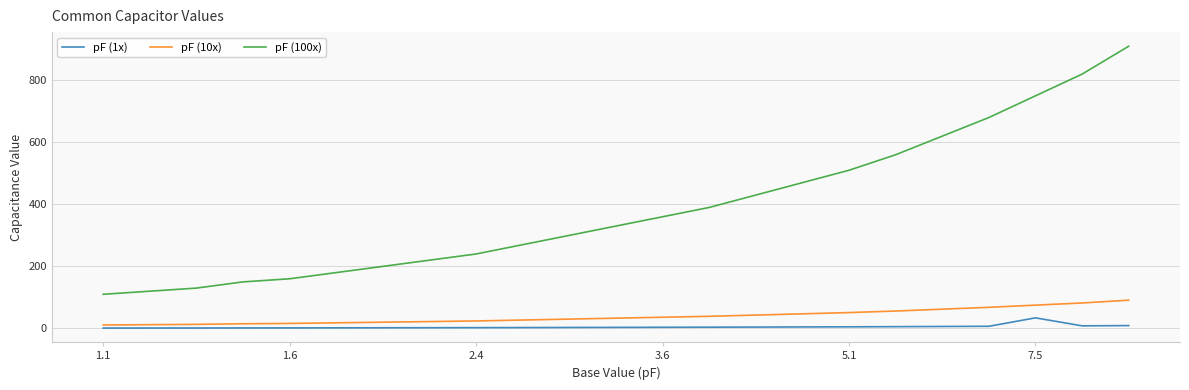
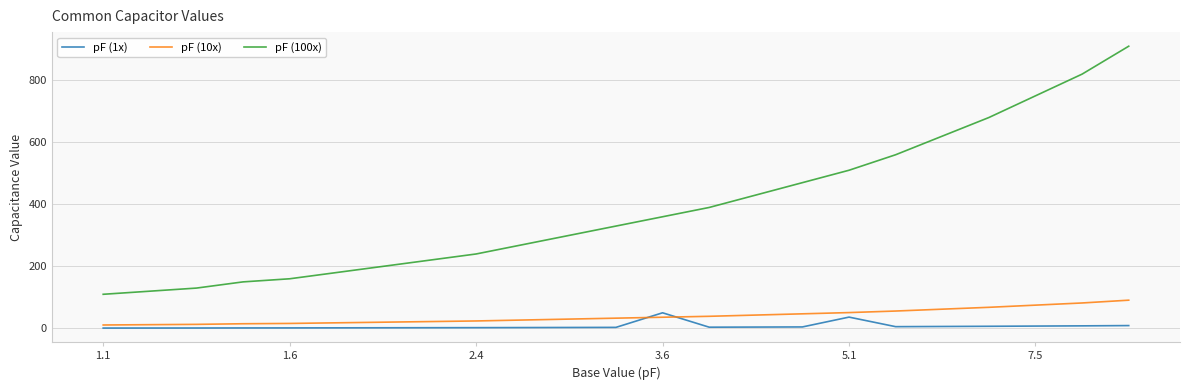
pF (1x), 3.6: 0 -> 50
pF (1x), 5.1: 10 -> 40
pF (1x), 7.5: 30 -> 10
